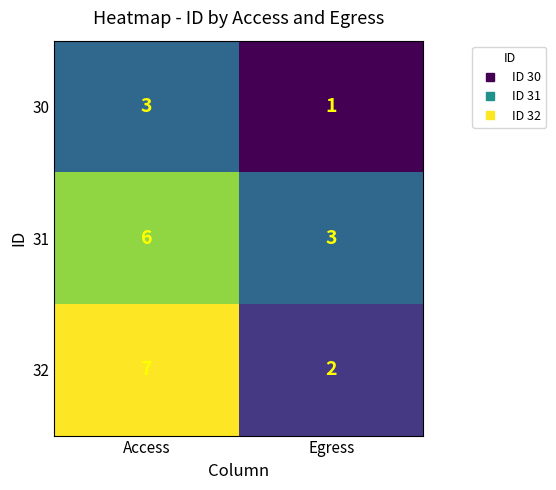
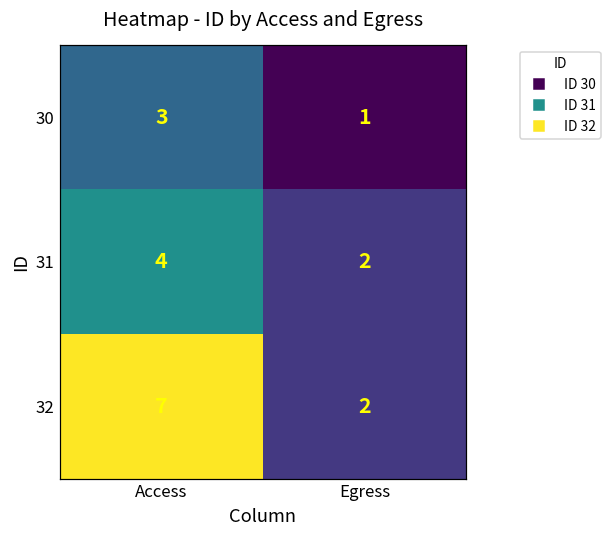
31, Access: 6 -> 4
31, Egress: 3 -> 2
